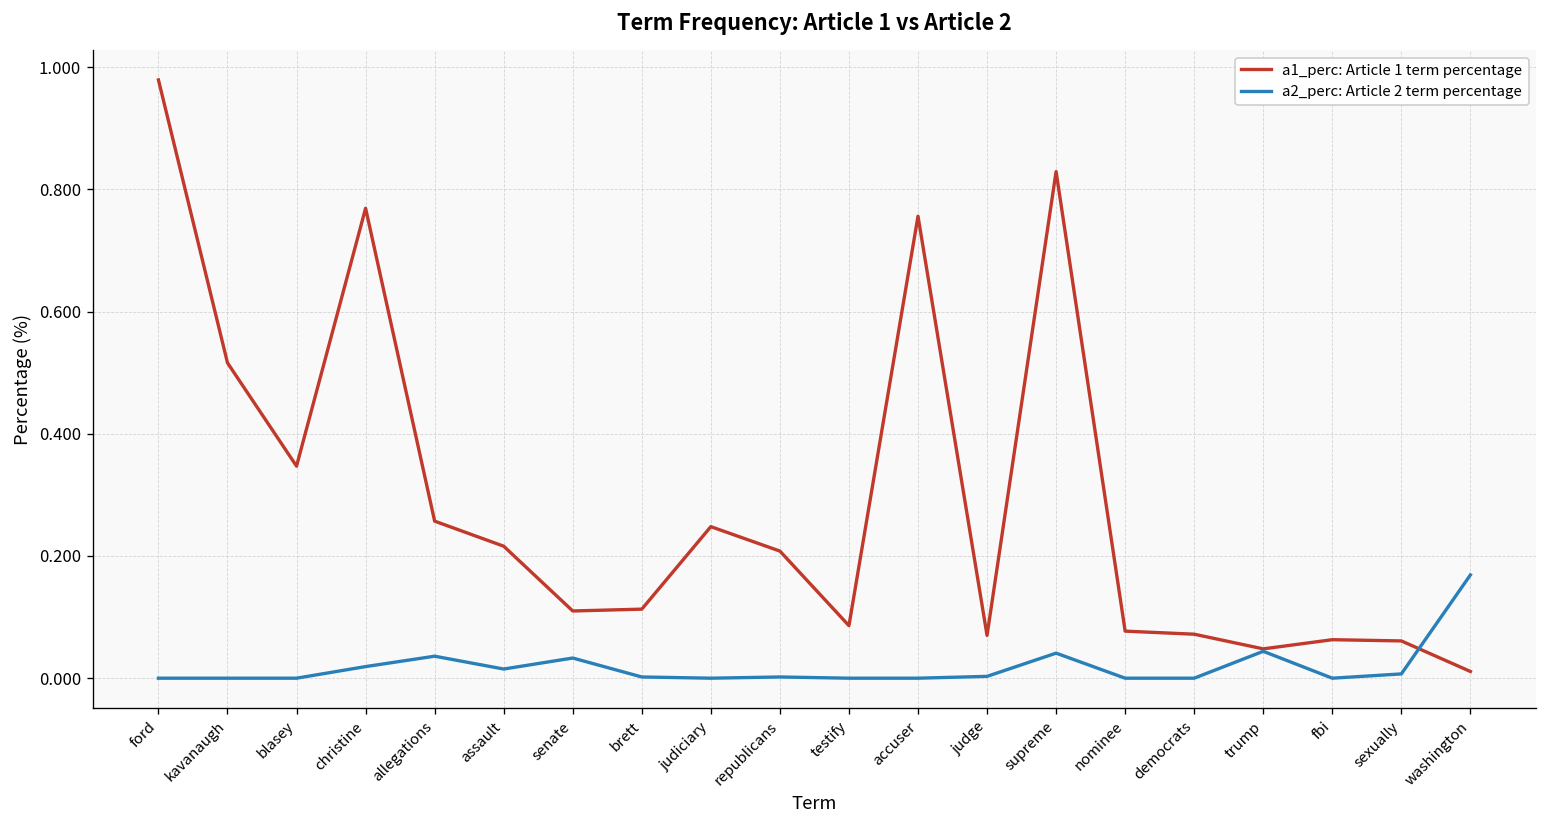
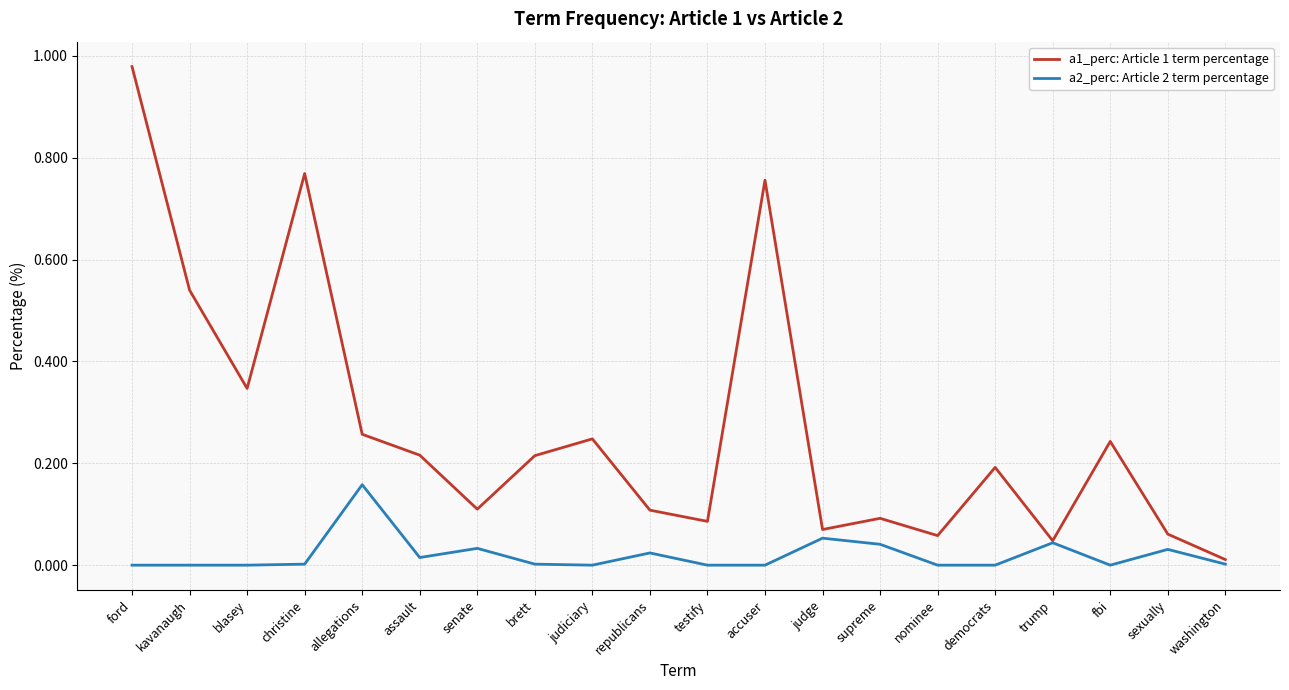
a1_perc: Article 1 term percentage, kavanaugh: 0.52 -> 0.54
a2_perc: Article 2 term percentage, christine: 0.02 -> 0.00
a2_perc: Article 2 term percentage, allegations: 0.04 -> 0.16
a1_perc: Article 1 term percentage, brett: 0.11 -> 0.22
a1_perc: Article 1 term percentage, republicans: 0.21 -> 0.11
a2_perc: Article 2 term percentage, republicans: 0.00 -> 0.02
a2_perc: Article 2 term percentage, judge: 0.00 -> 0.05
a1_perc: Article 1 term percentage, supreme: 0.83 -> 0.09
a1_perc: Article 1 term percentage, nominee: 0.08 -> 0.06
a1_perc: Article 1 term percentage, democrats: 0.07 -> 0.19
a1_perc: Article 1 term percentage, fbi: 0.06 -> 0.24
a2_perc: Article 2 term percentage, sexually: 0.01 -> 0.03
a2_perc: Article 2 term percentage, washington: 0.17 -> 0.00
